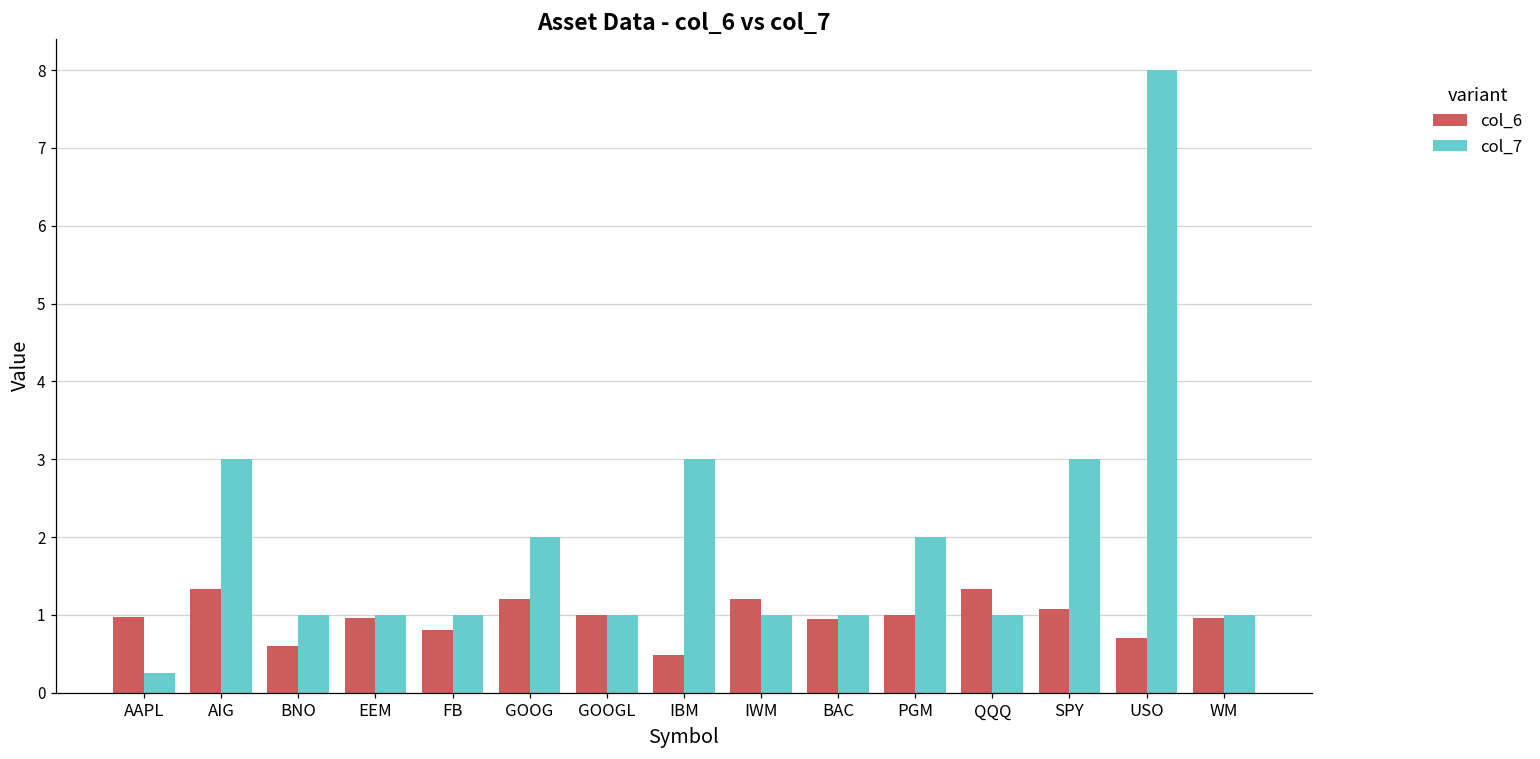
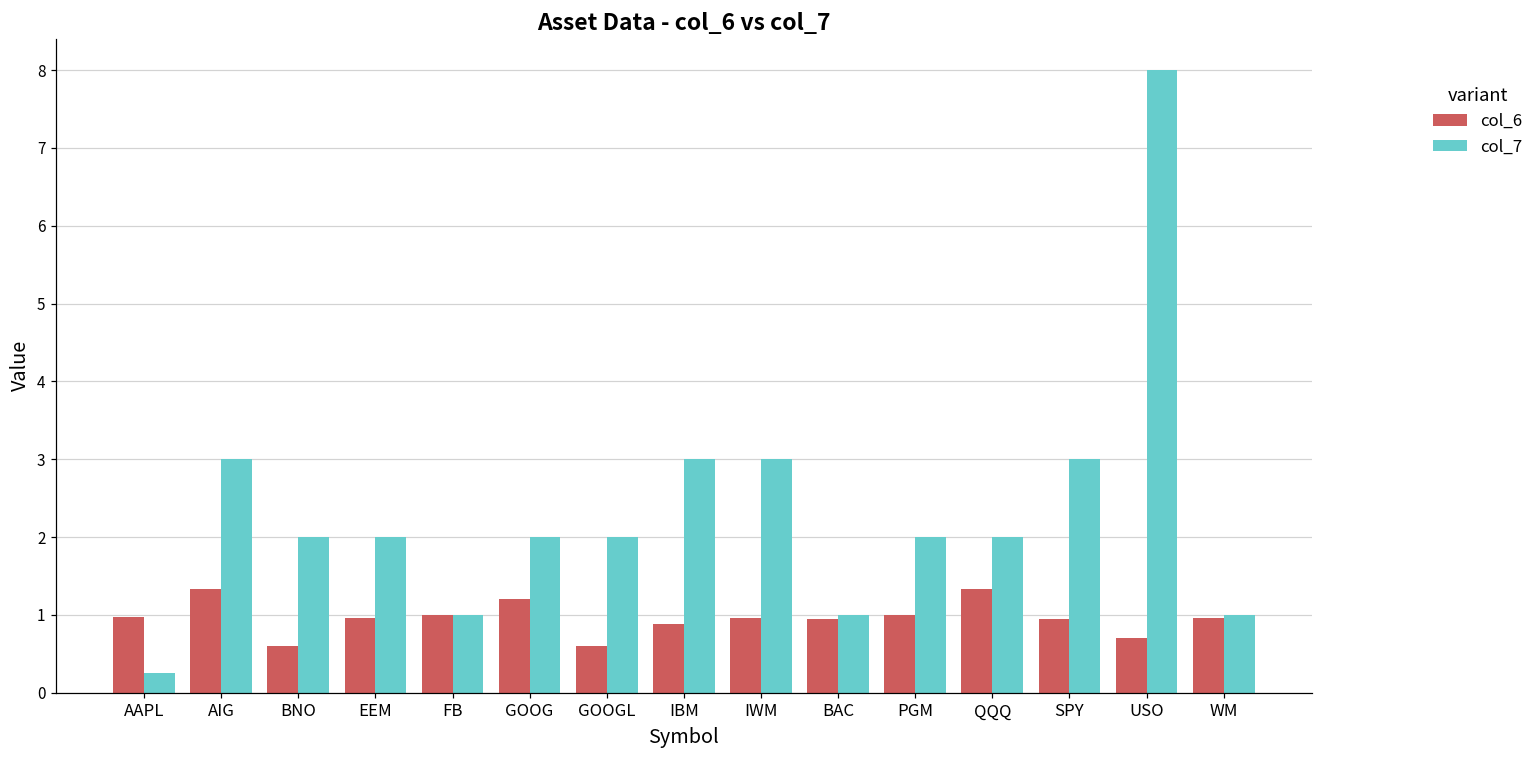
col_7, BNO: 1 -> 2
col_7, EEM: 1 -> 2
col_6, FB: 0.8 -> 1.0
col_6, GOOGL: 1.0 -> 0.6
col_7, GOOGL: 1 -> 2
col_6, IBM: 0.5 -> 0.9
col_6, IWM: 1.2 -> 1.0
col_7, IWM: 1 -> 3
col_7, QQQ: 1 -> 2
col_6, SPY: 1.1 -> 1.0
